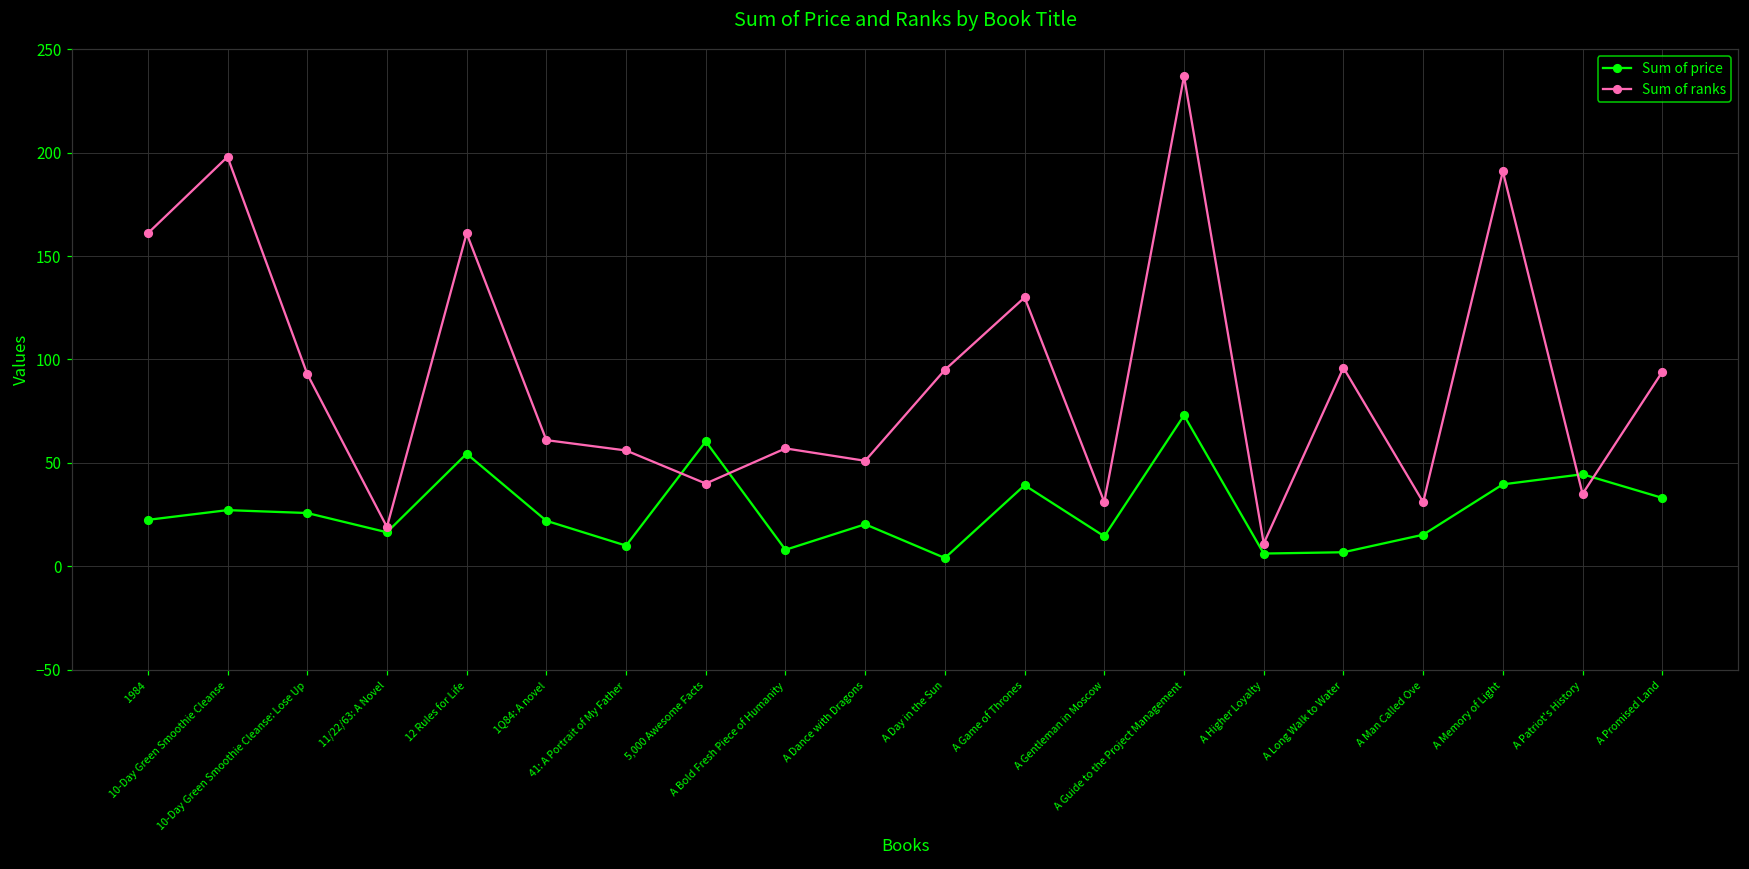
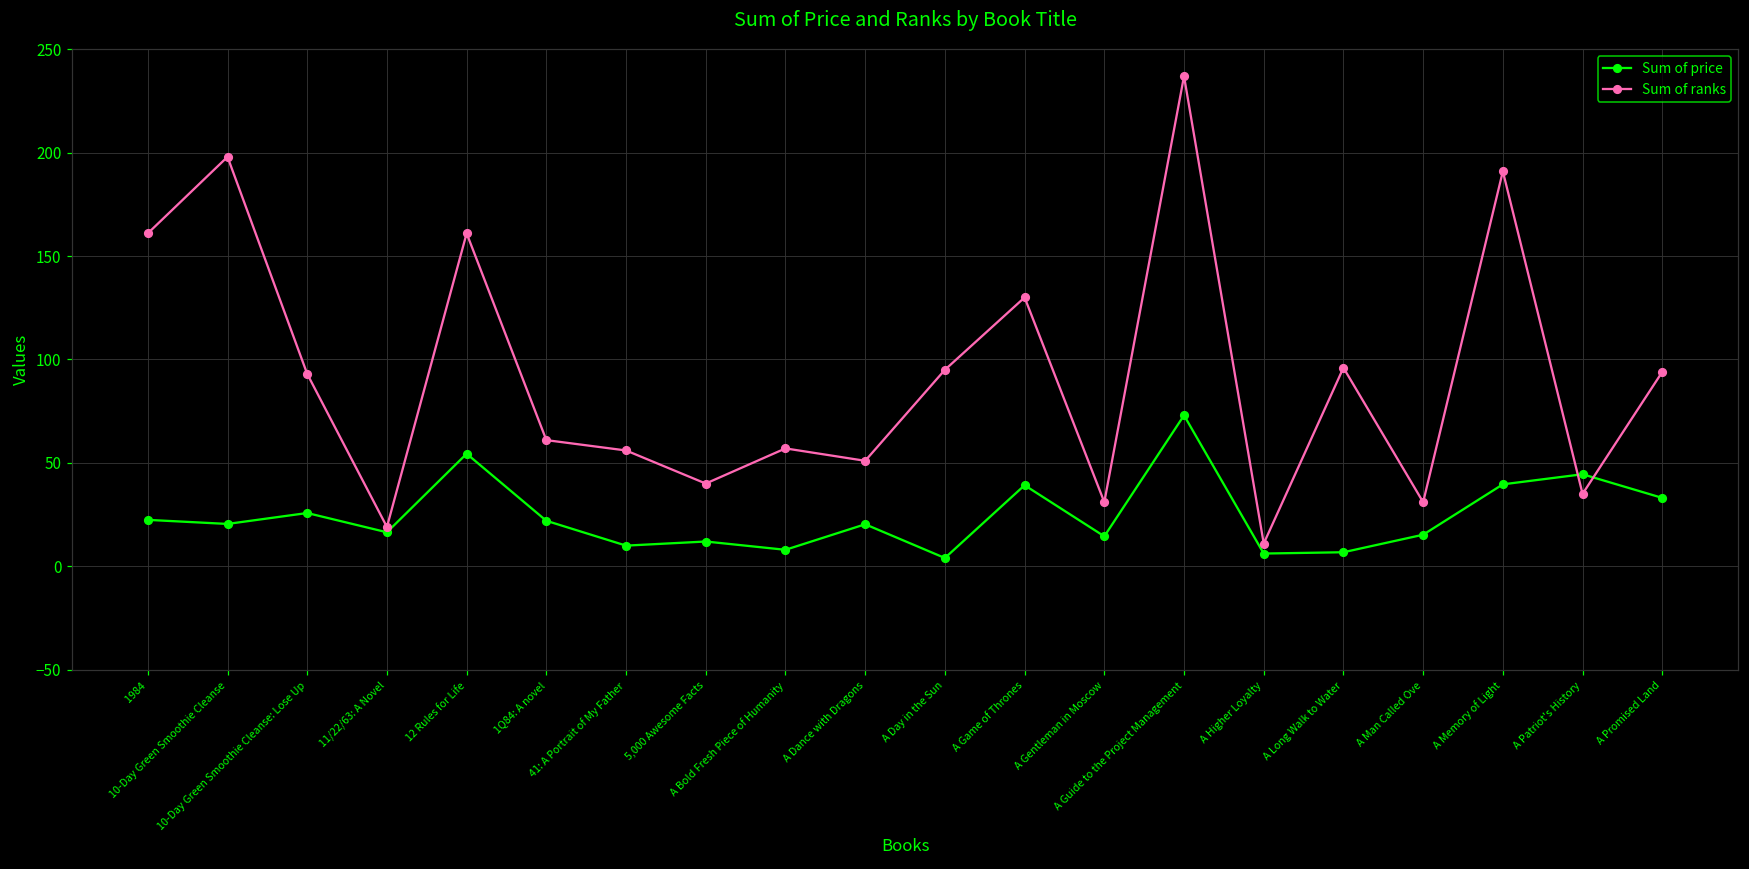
Sum of price, 10-Day Green Smoothie Cleanse: 27 -> 20
Sum of price, 5,000 Awesome Facts: 60 -> 12
